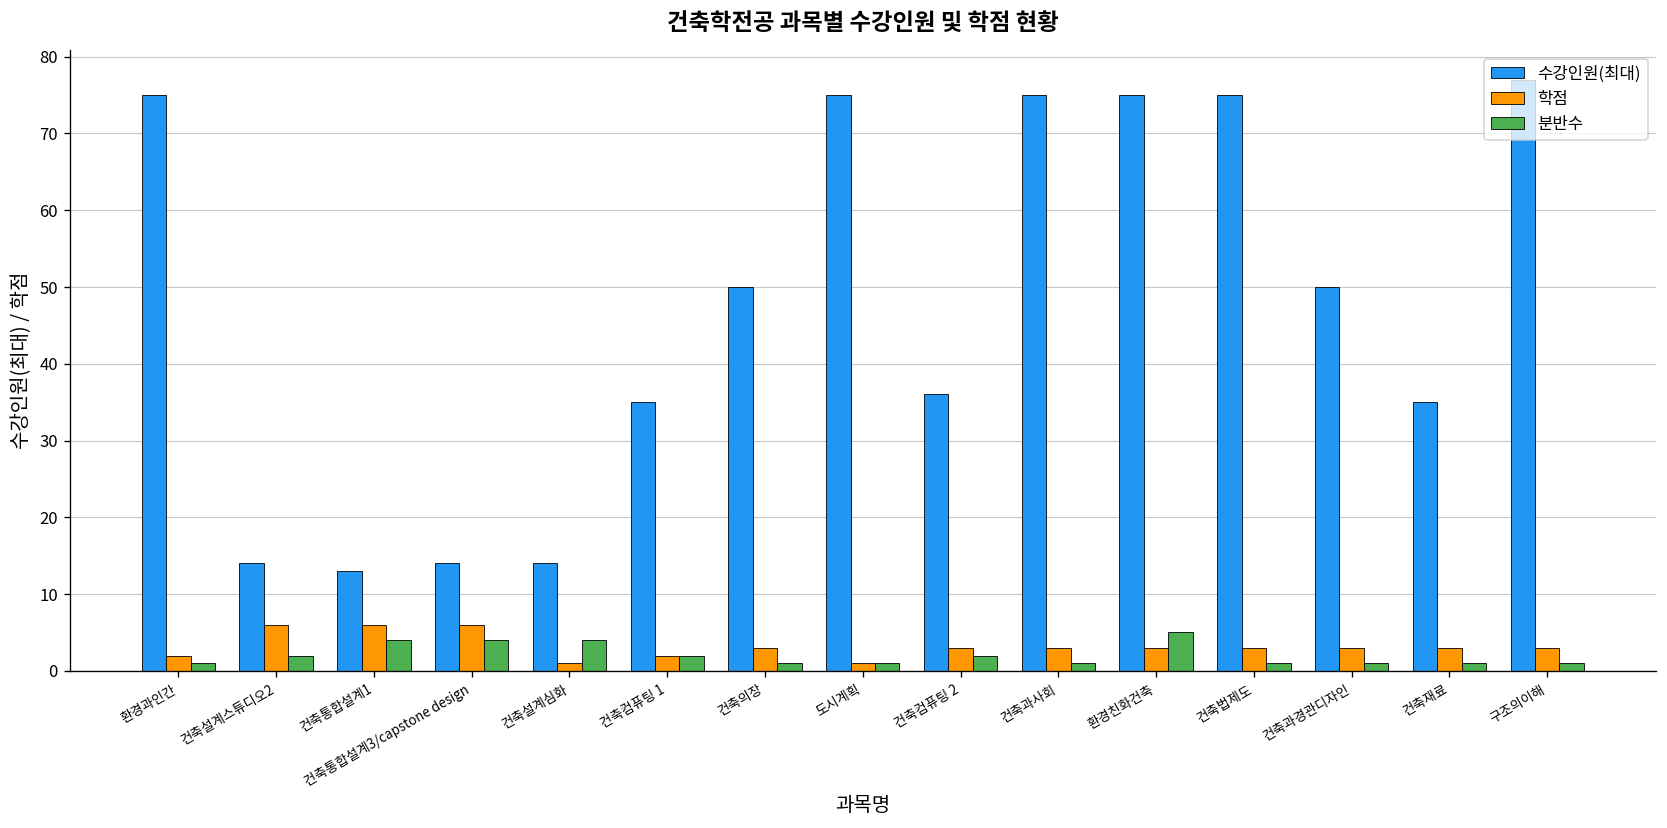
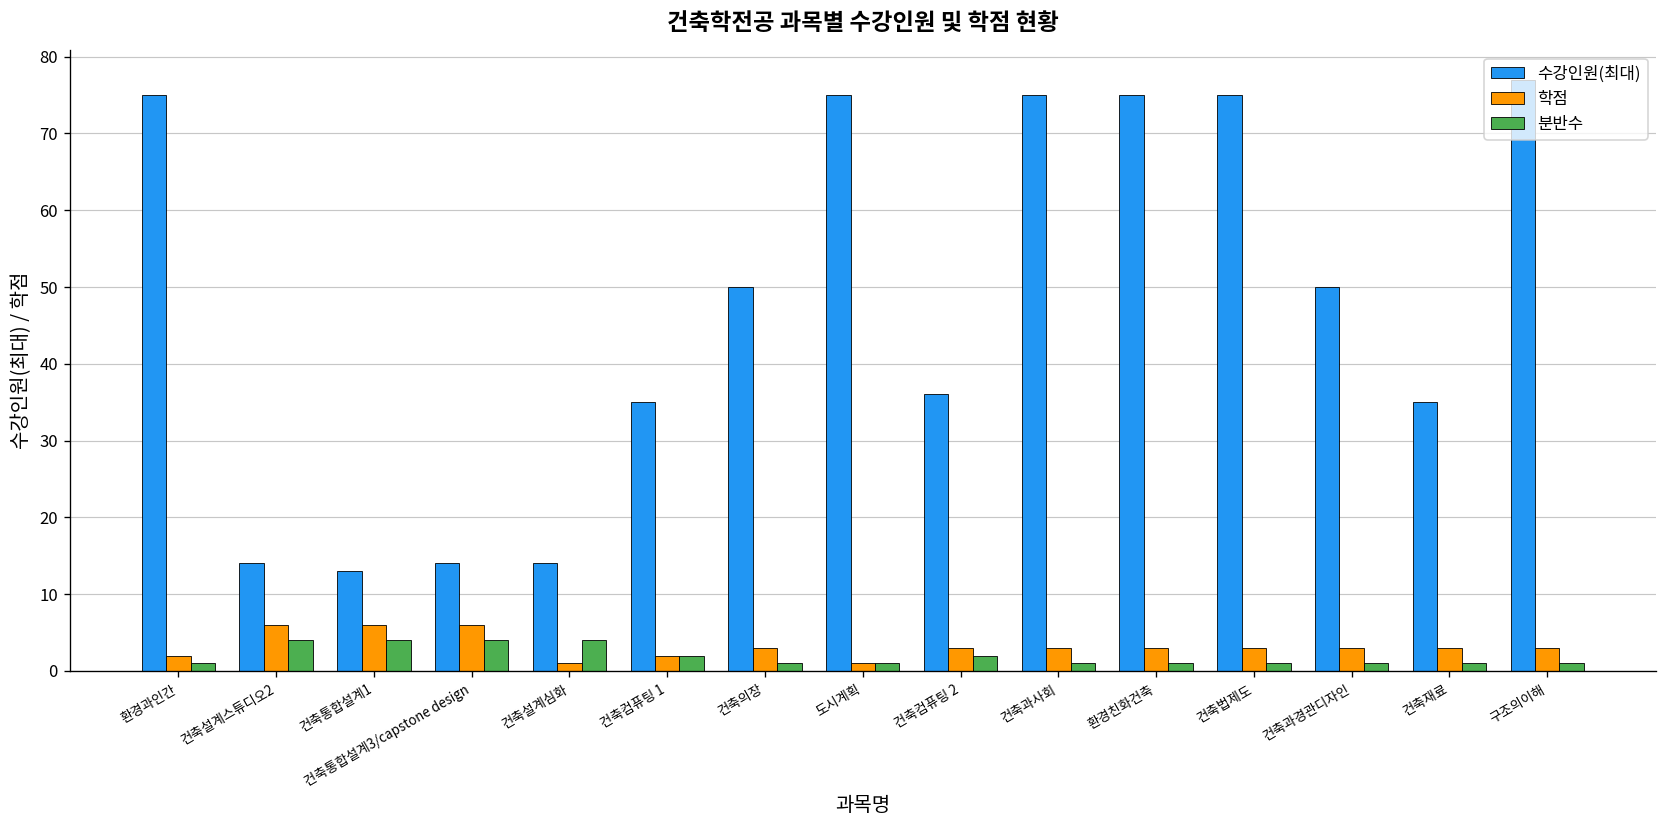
분반수, 건축설계스튜디오2: 2 -> 4
분반수, 환경친화건축: 5 -> 1
